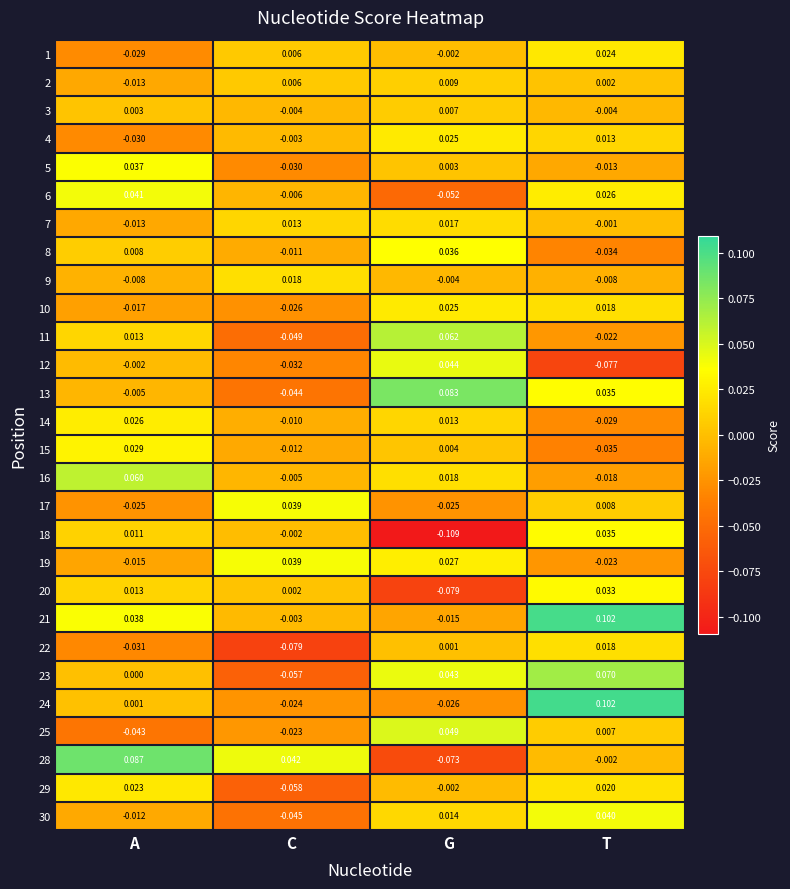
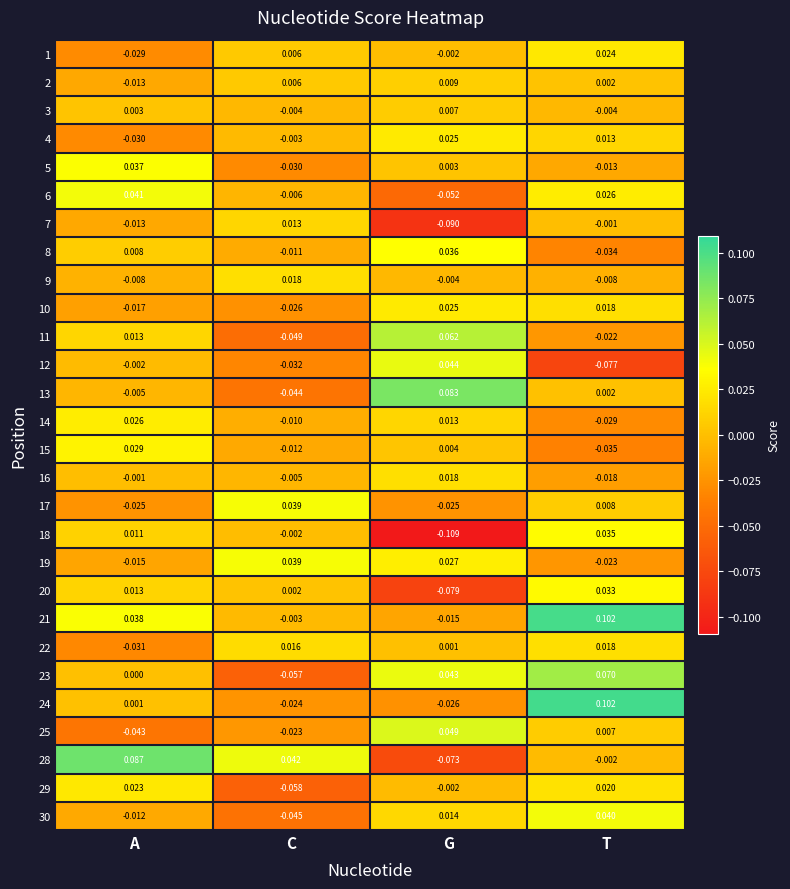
7, G: 0.017 -> -0.090
13, T: 0.035 -> 0.002
16, A: 0.060 -> -0.001
22, C: -0.079 -> 0.016
